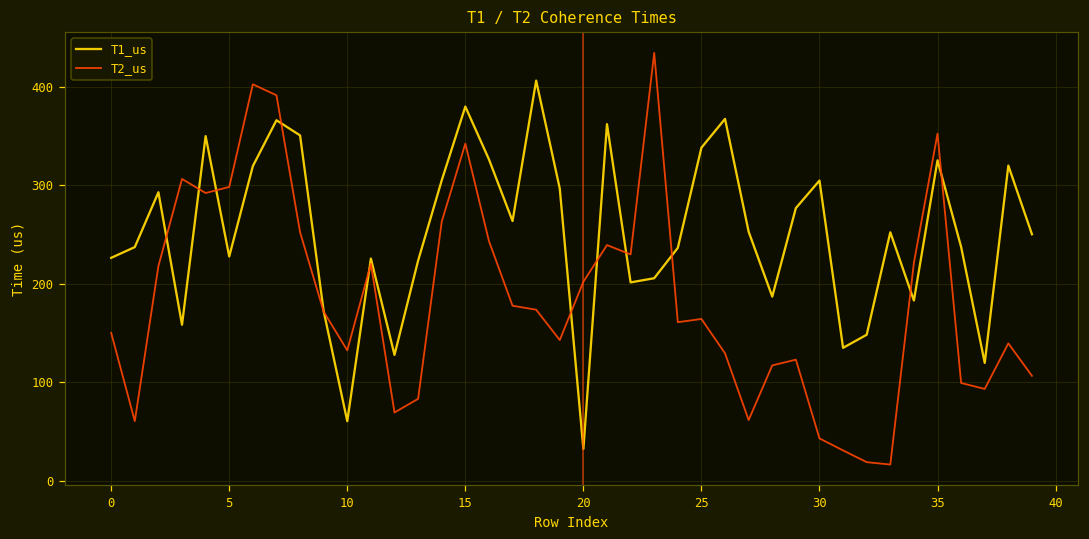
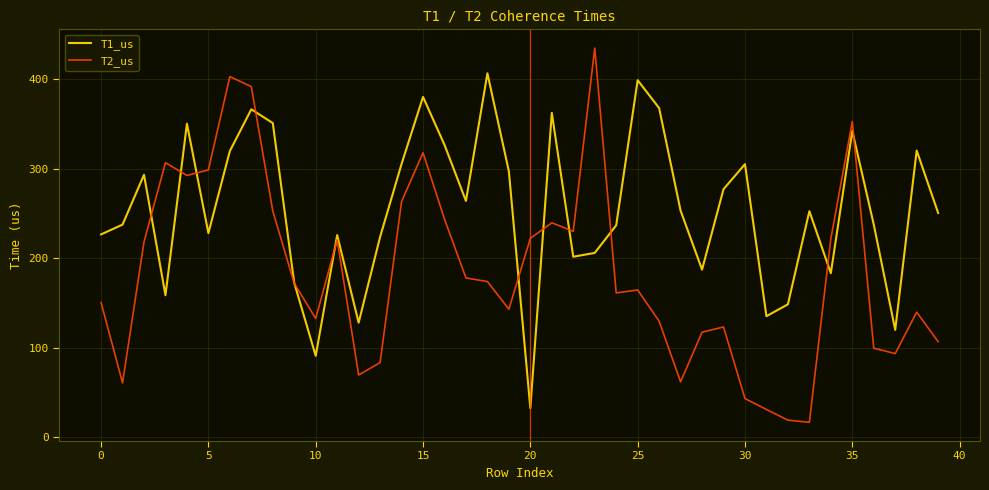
T1_us, 10: 60 -> 90
T2_us, 15: 340 -> 320
T2_us, 20: 200 -> 220
T1_us, 25: 340 -> 400
T1_us, 35: 330 -> 340
